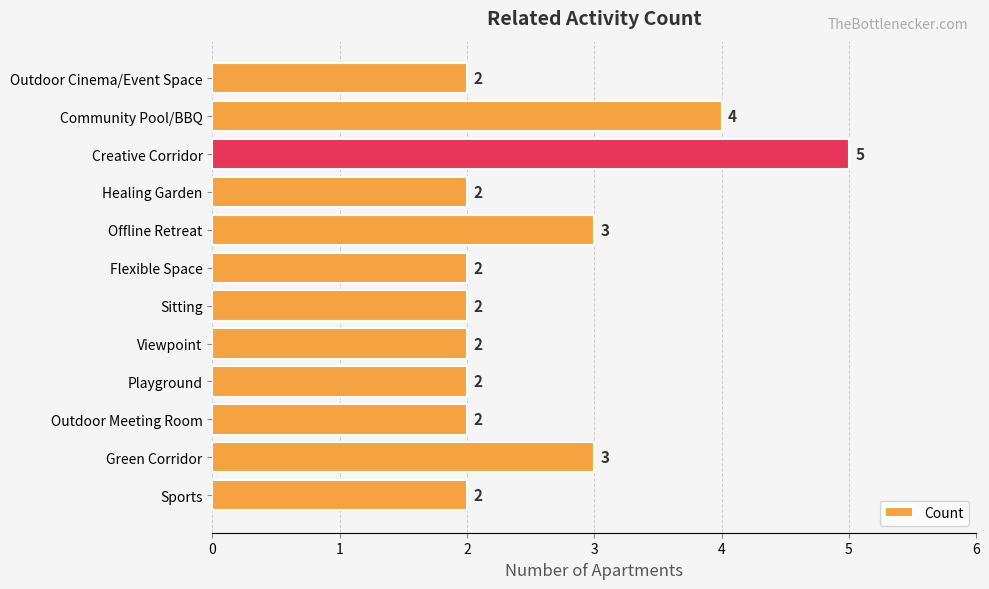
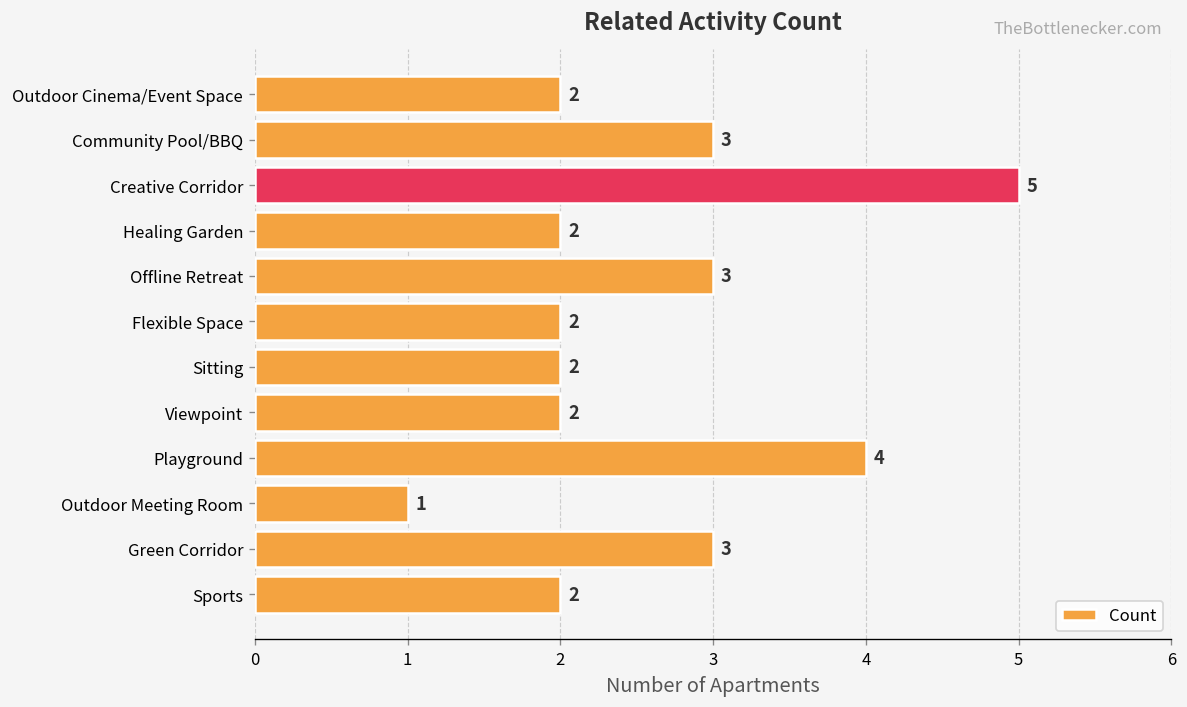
Community Pool/BBQ: 4 -> 3
Playground: 2 -> 4
Outdoor Meeting Room: 2 -> 1
